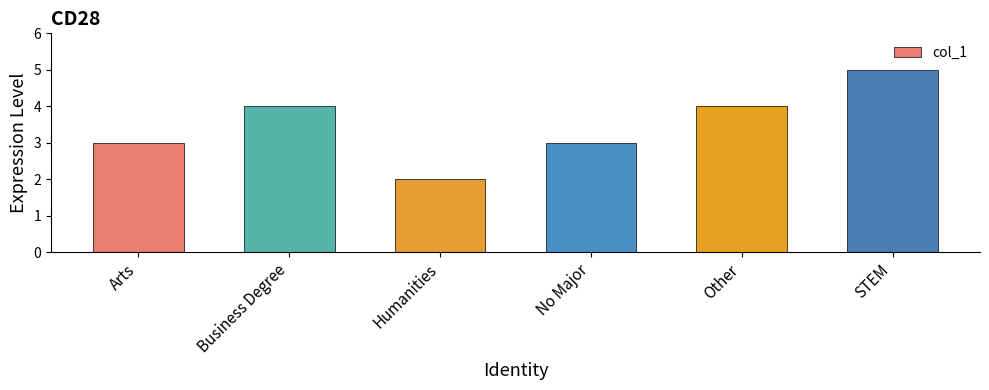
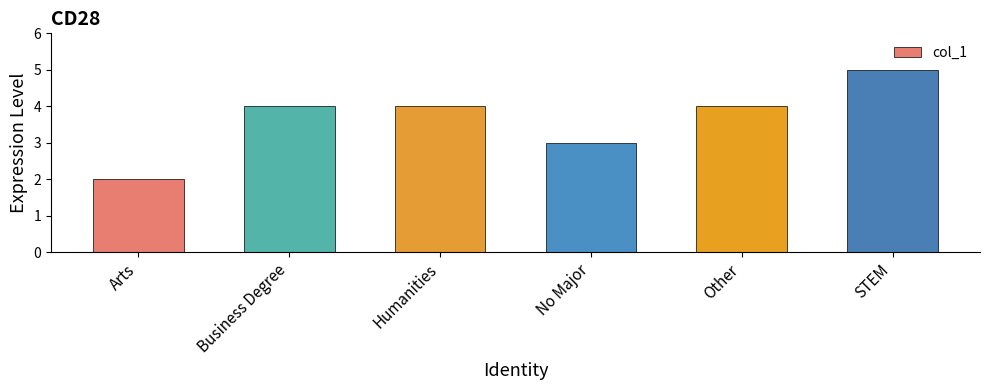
Arts: 3 -> 2
Humanities: 2 -> 4
